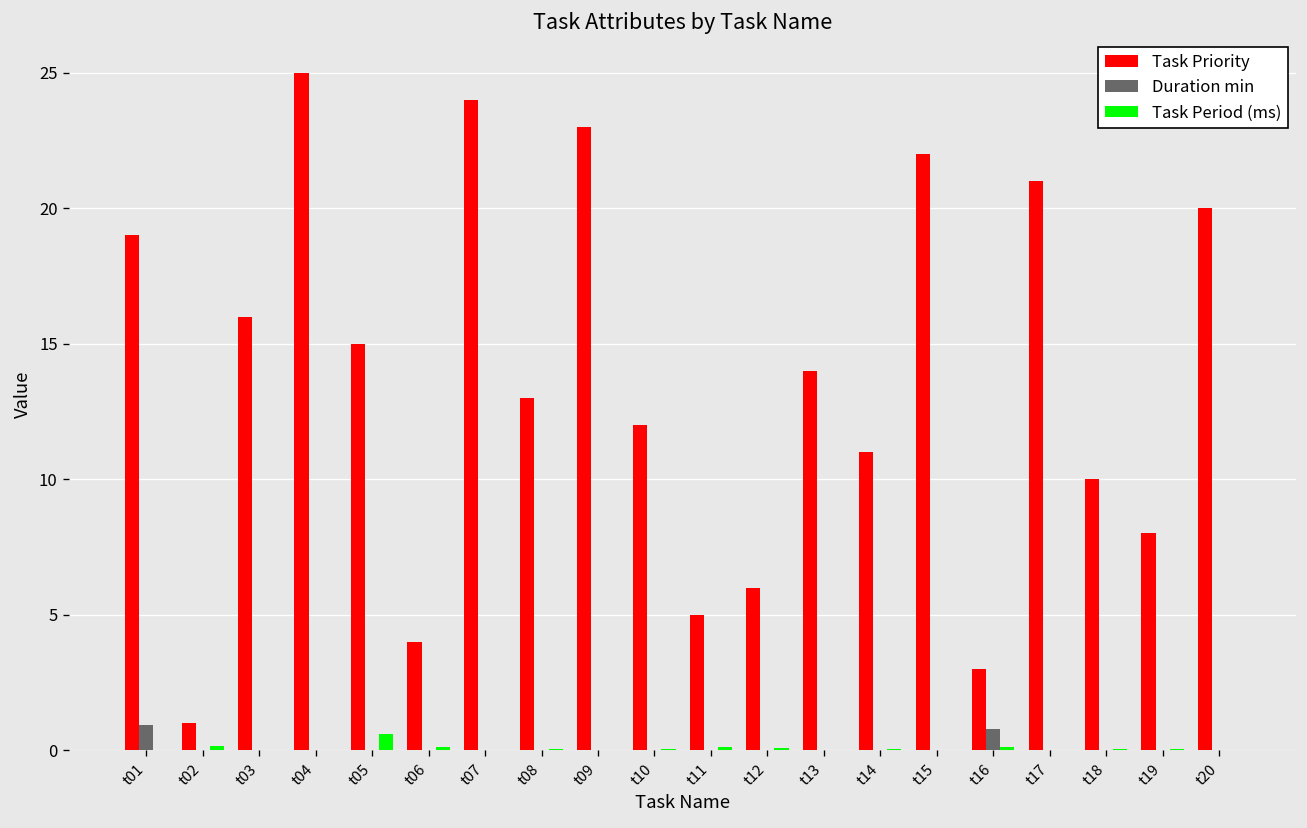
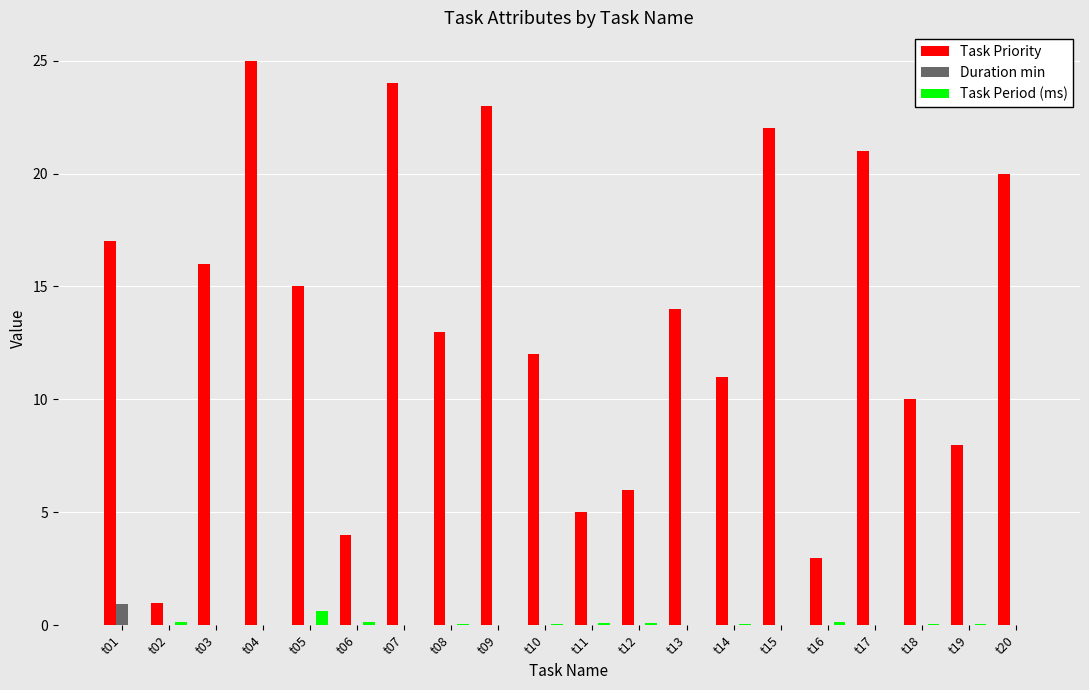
Task Priority, t01: 19 -> 17
Duration min, t16: 0.8 -> 0.0
